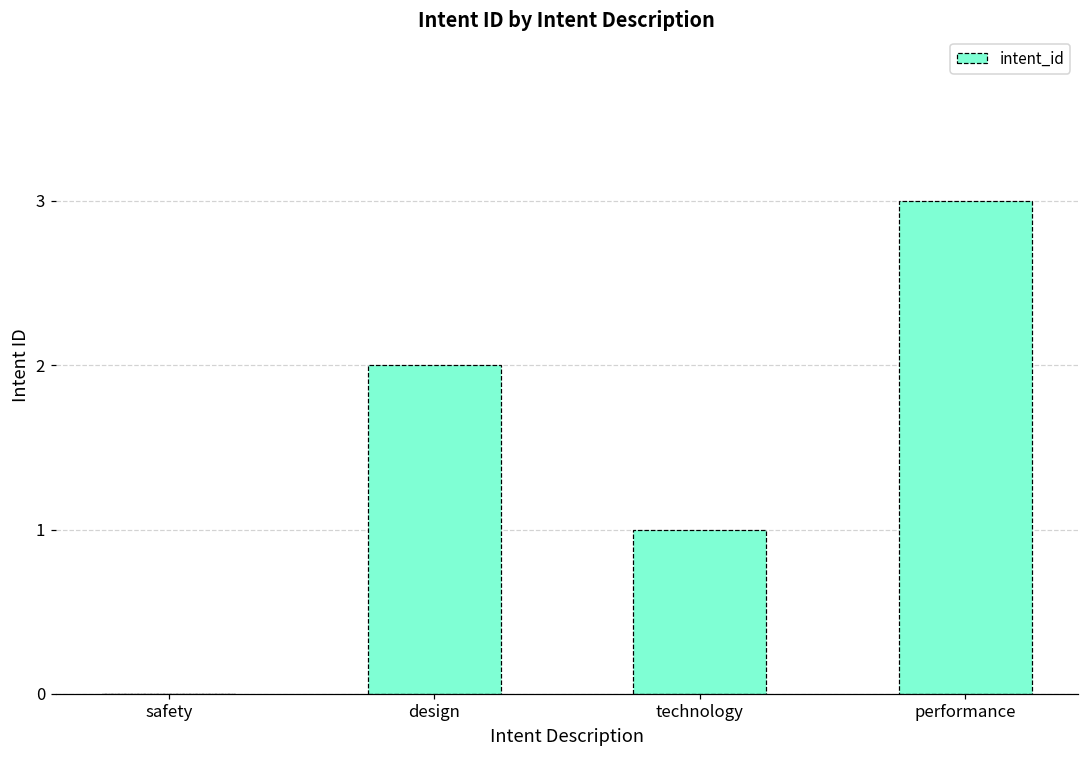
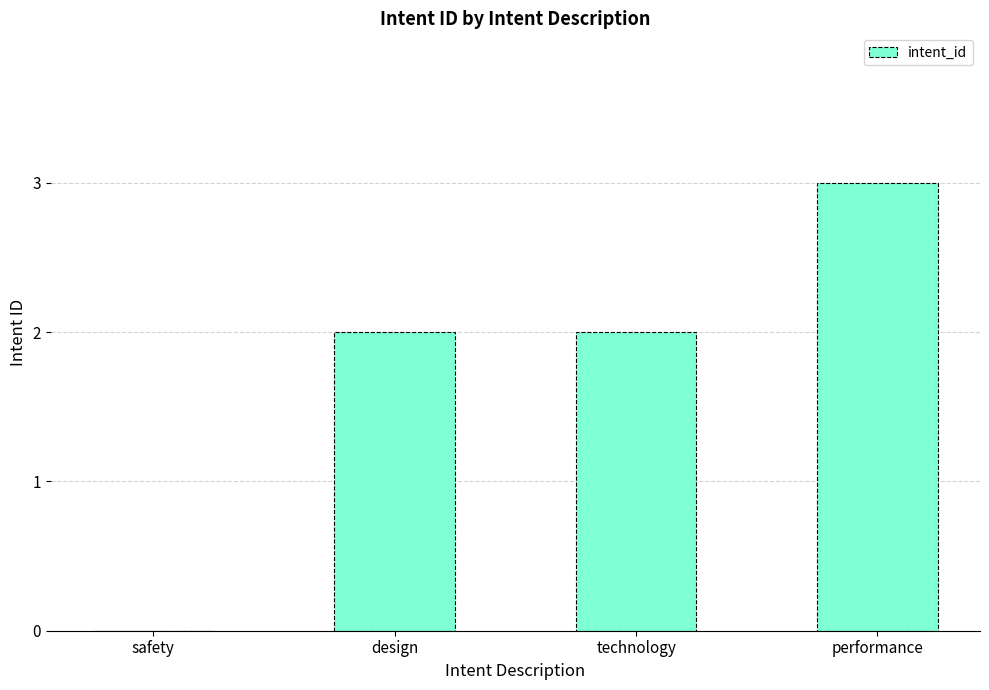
technology: 1 -> 2
